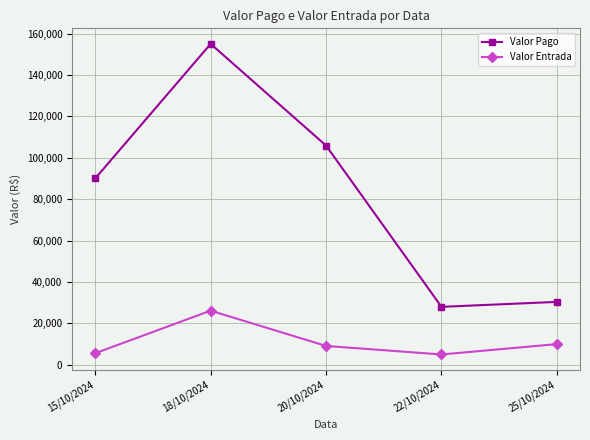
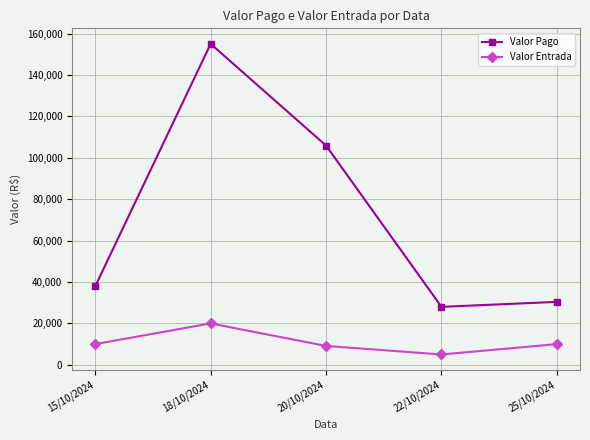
Valor Pago, 15/10/2024: 90,000 -> 38,000
Valor Entrada, 15/10/2024: 6,000 -> 10,000
Valor Entrada, 18/10/2024: 26,000 -> 20,000
